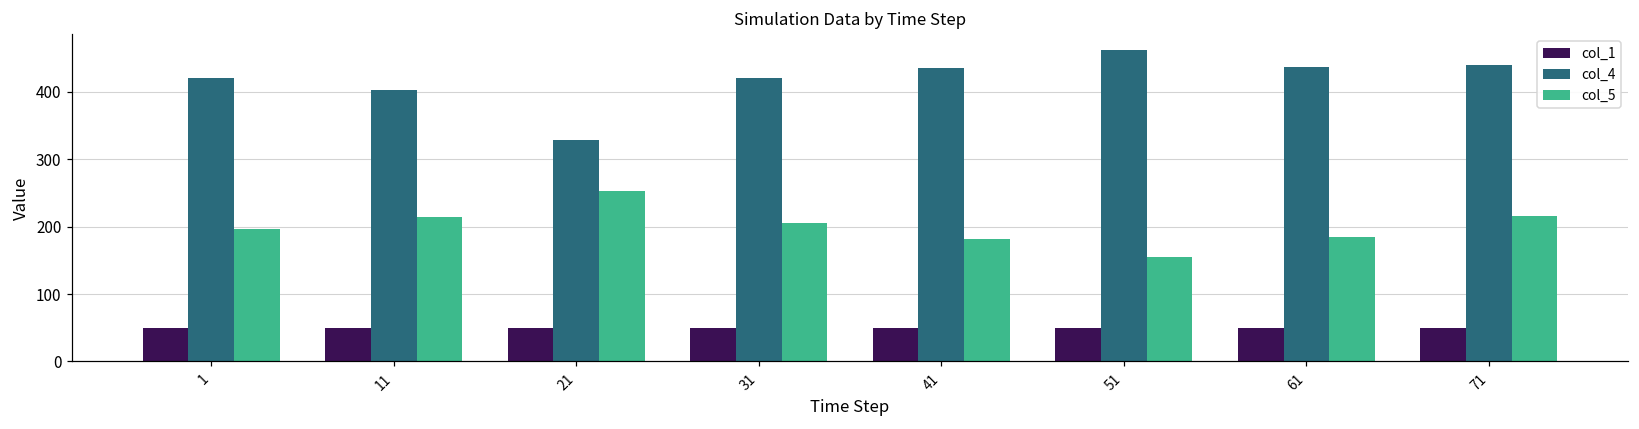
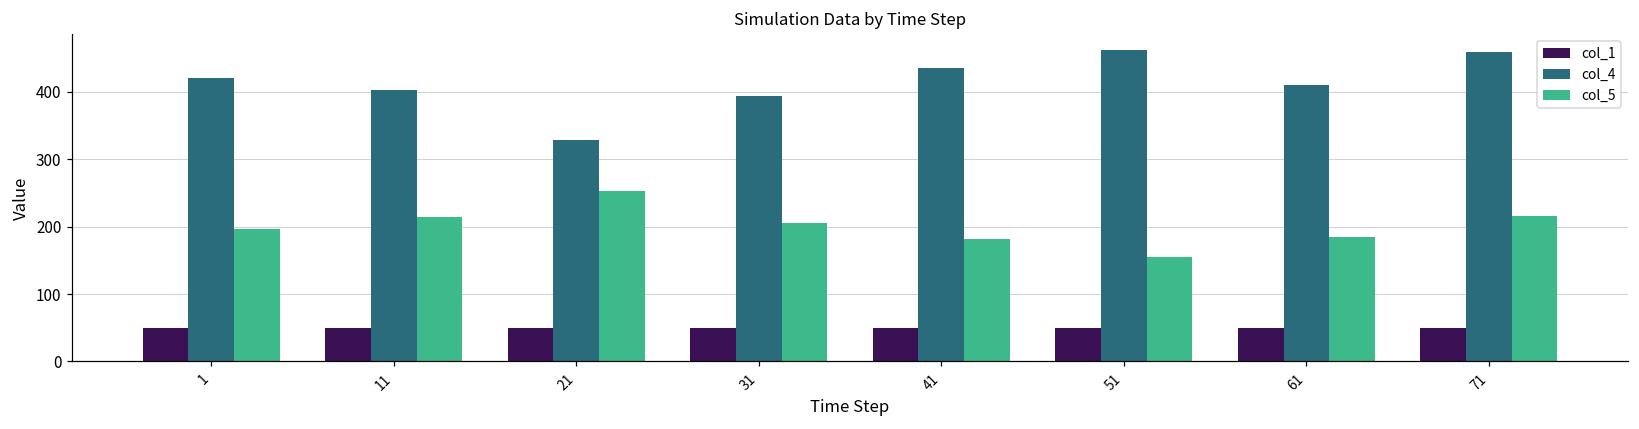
col_4, 31: 420 -> 390
col_4, 61: 440 -> 410
col_4, 71: 440 -> 460
